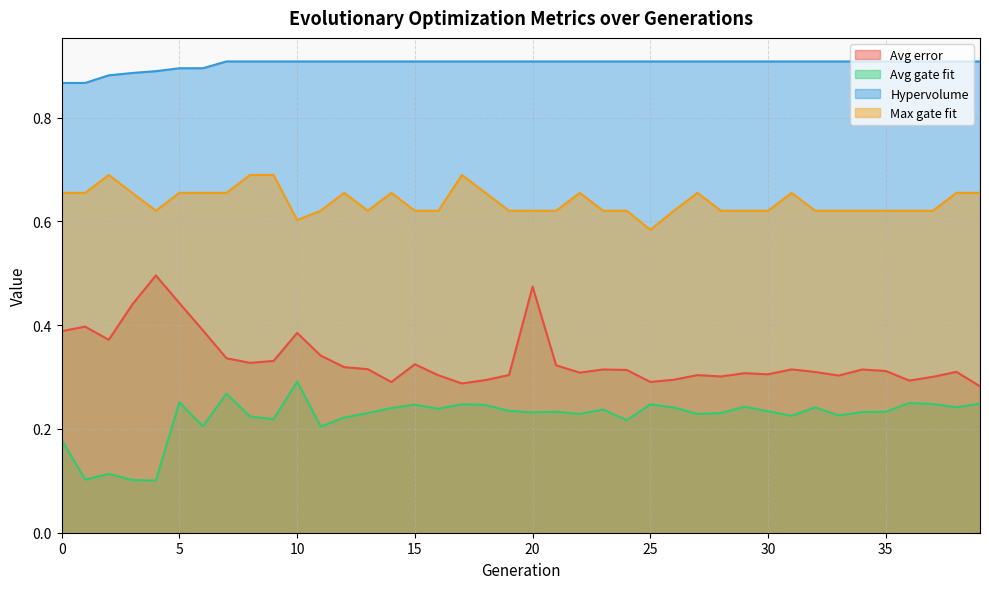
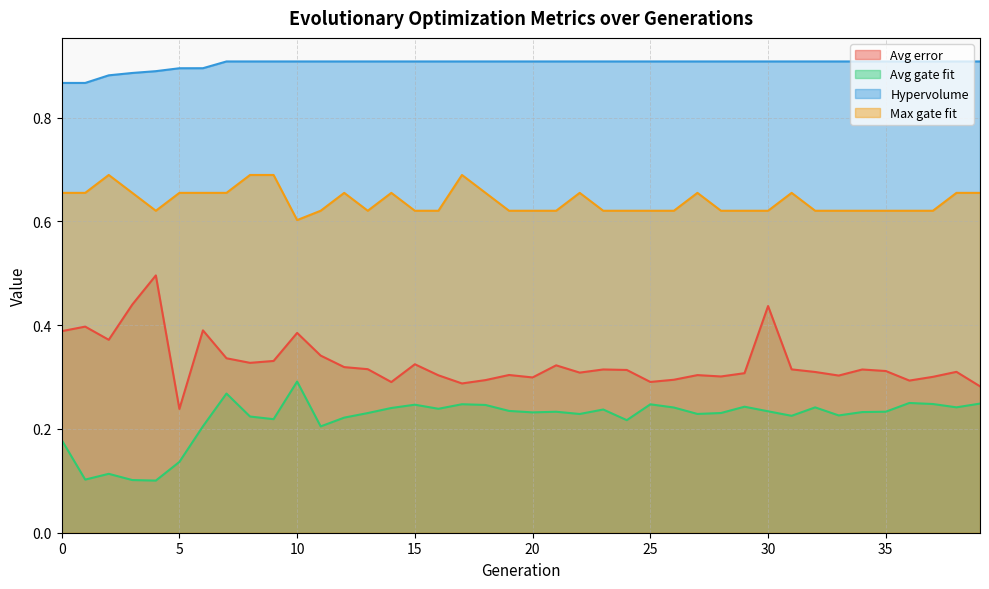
Avg error, 5: 0.44 -> 0.24
Avg gate fit, 5: 0.25 -> 0.14
Avg error, 20: 0.47 -> 0.30
Max gate fit, 25: 0.58 -> 0.62
Avg error, 30: 0.31 -> 0.44
